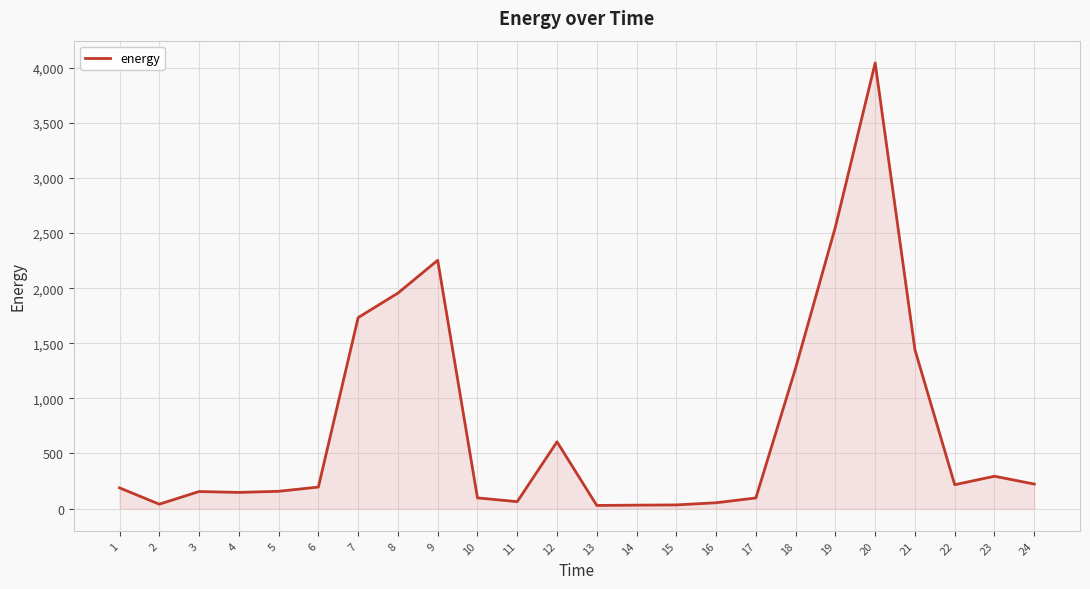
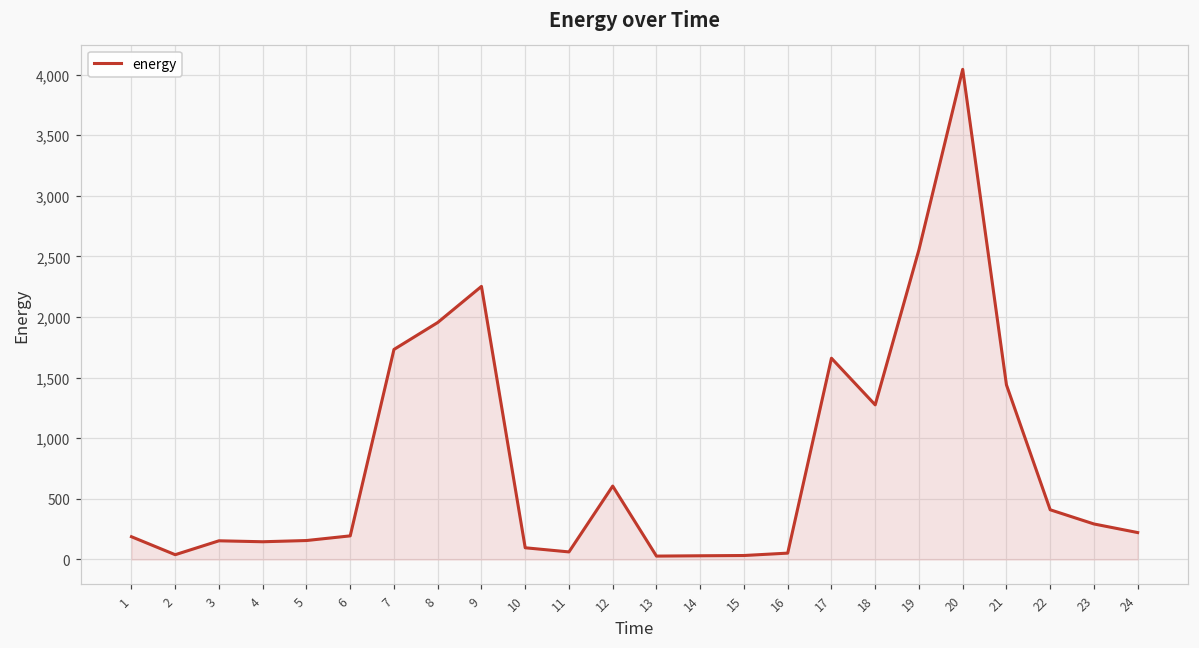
17: 100 -> 1,660
22: 220 -> 410
